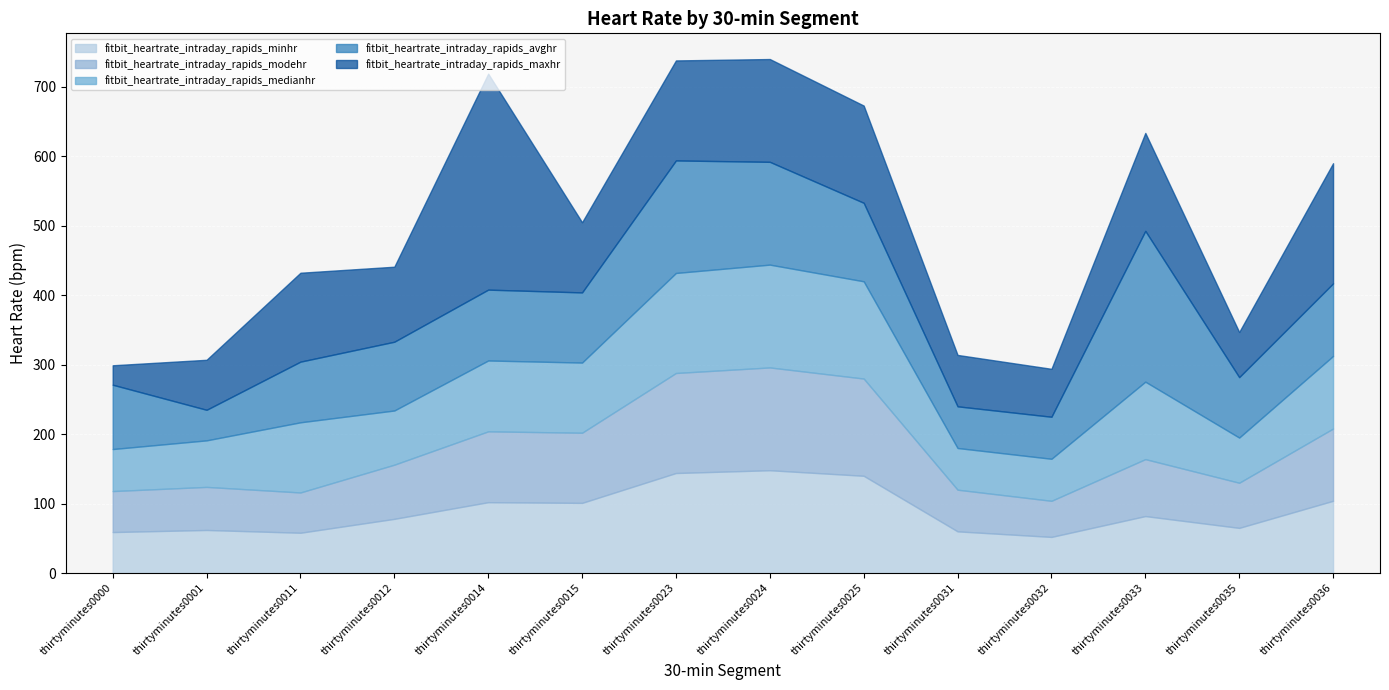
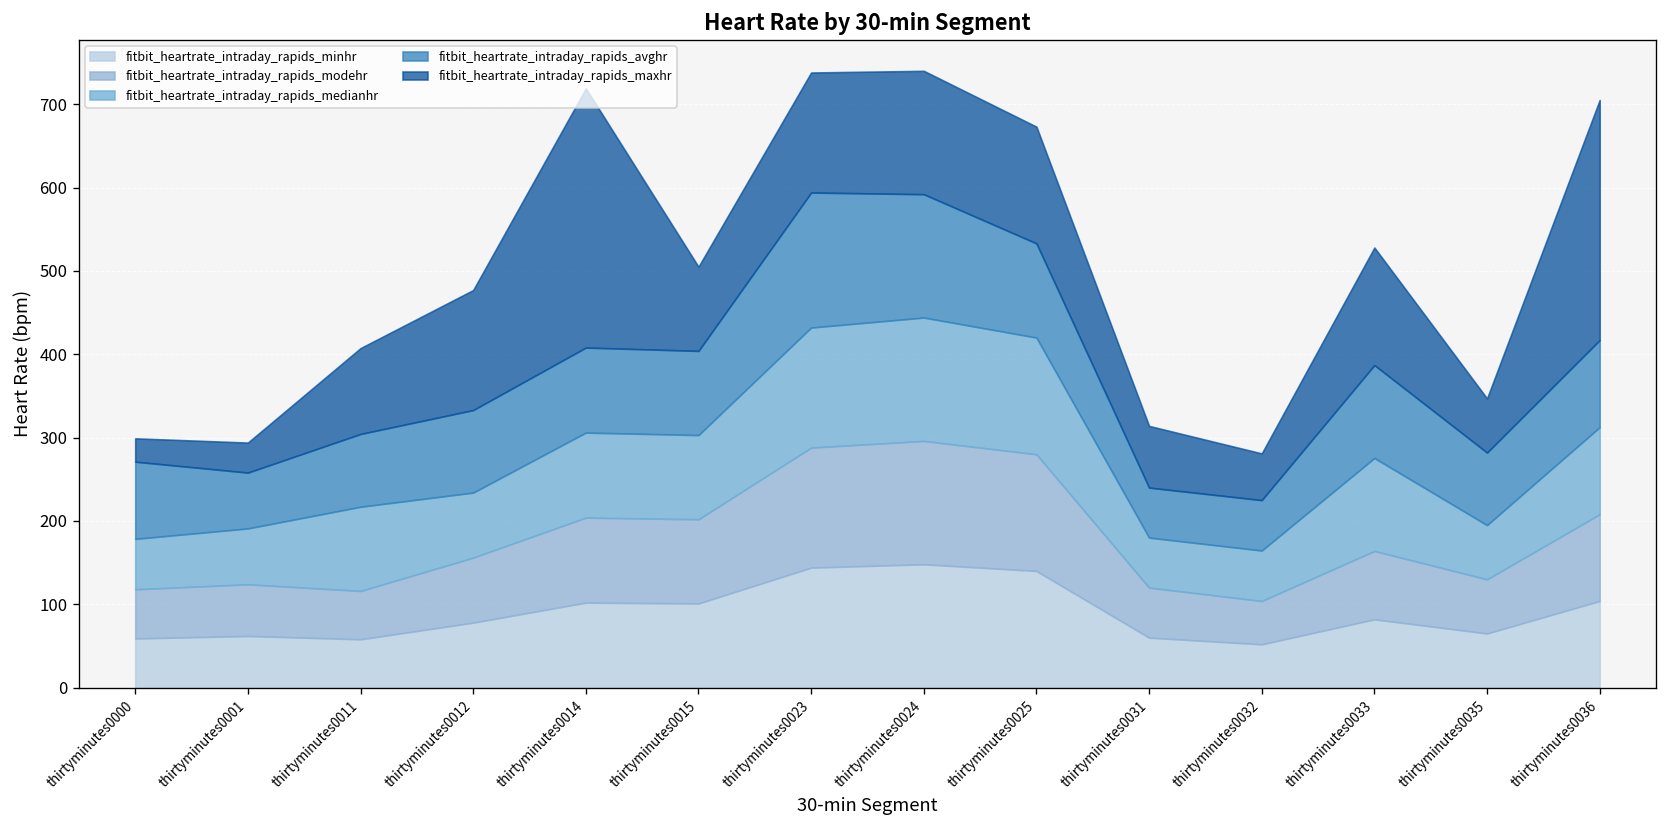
fitbit_heartrate_intraday_rapids_avghr, thirtyminutes0001: 40 -> 70
fitbit_heartrate_intraday_rapids_maxhr, thirtyminutes0001: 70 -> 40
fitbit_heartrate_intraday_rapids_maxhr, thirtyminutes0011: 130 -> 100
fitbit_heartrate_intraday_rapids_maxhr, thirtyminutes0012: 110 -> 140
fitbit_heartrate_intraday_rapids_maxhr, thirtyminutes0032: 70 -> 60
fitbit_heartrate_intraday_rapids_avghr, thirtyminutes0033: 220 -> 110
fitbit_heartrate_intraday_rapids_maxhr, thirtyminutes0036: 170 -> 290
